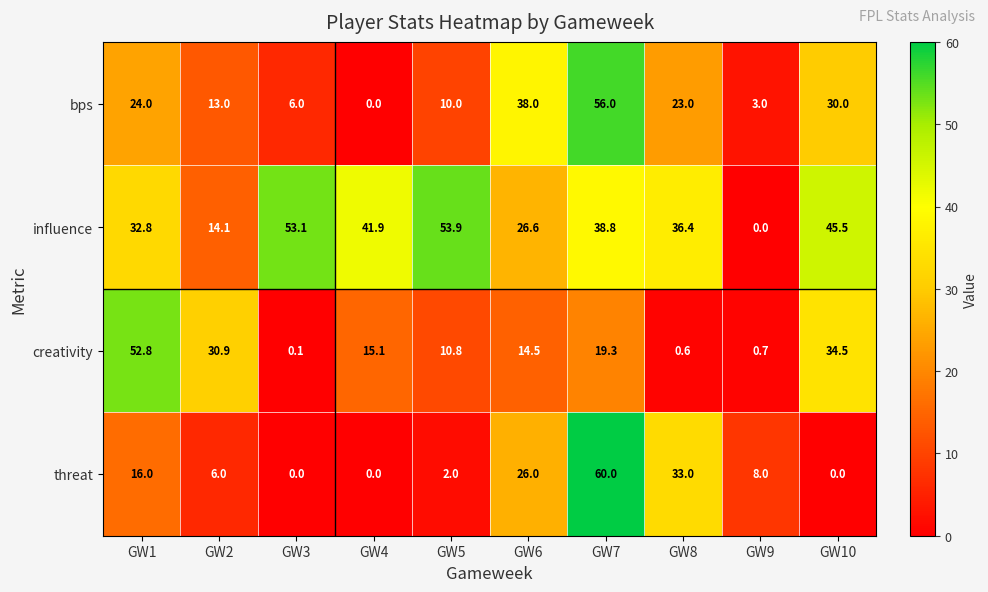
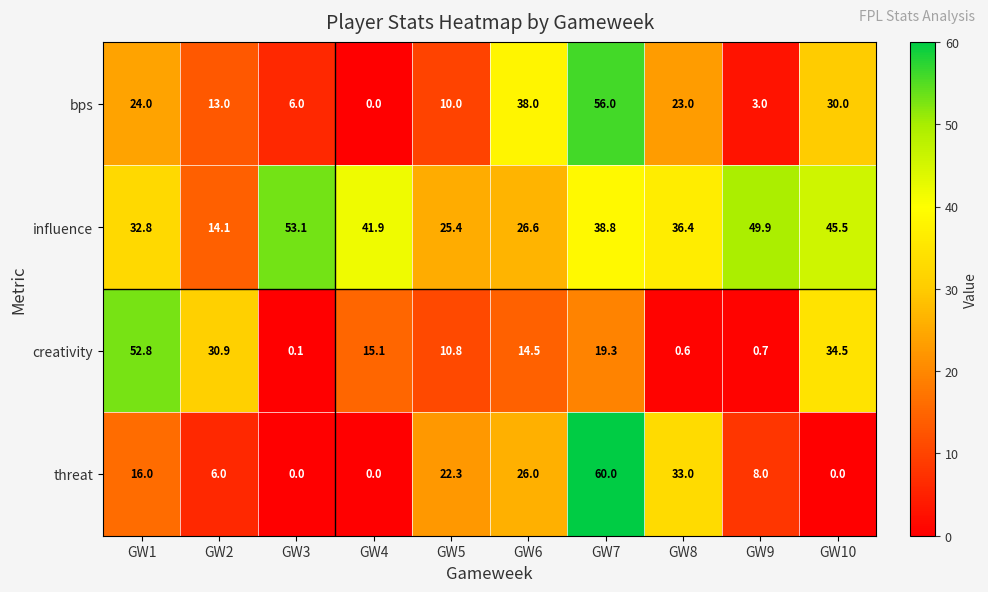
influence, GW5: 53.9 -> 25.4
influence, GW9: 0.0 -> 49.9
threat, GW5: 2.0 -> 22.3
